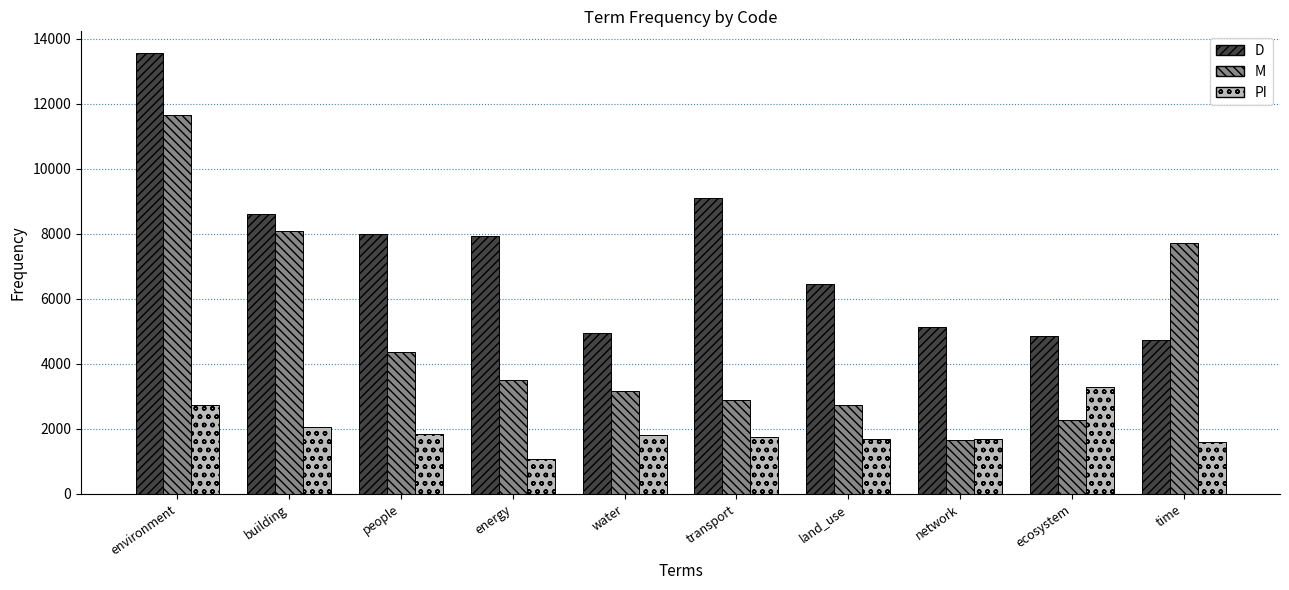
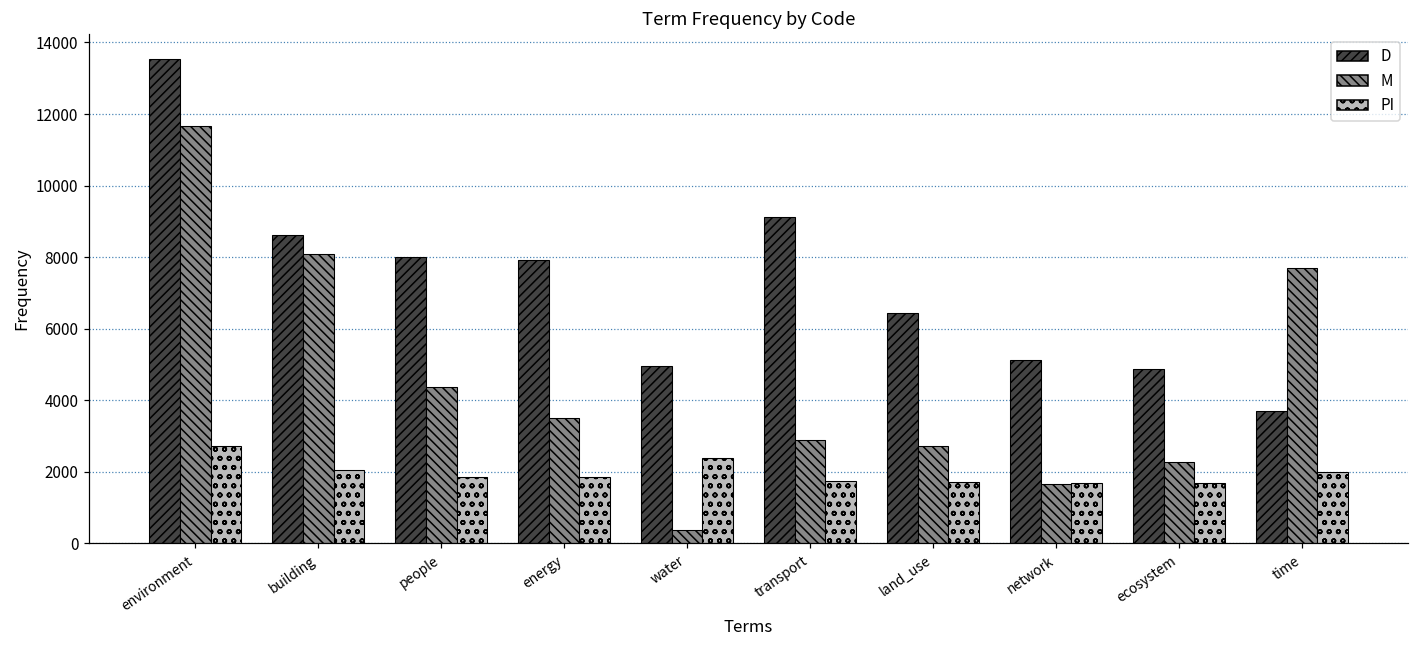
PI, energy: 1100 -> 1800
M, water: 3200 -> 400
PI, water: 1800 -> 2400
PI, ecosystem: 3300 -> 1700
D, time: 4700 -> 3700
PI, time: 1600 -> 2000
